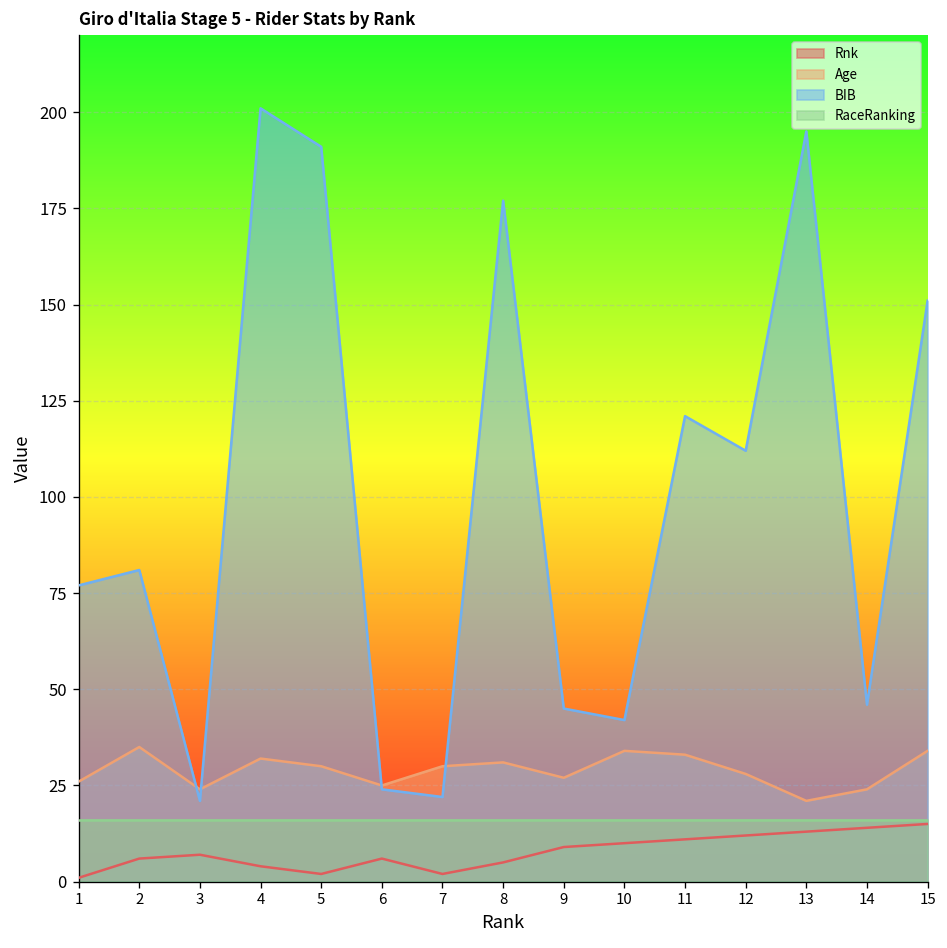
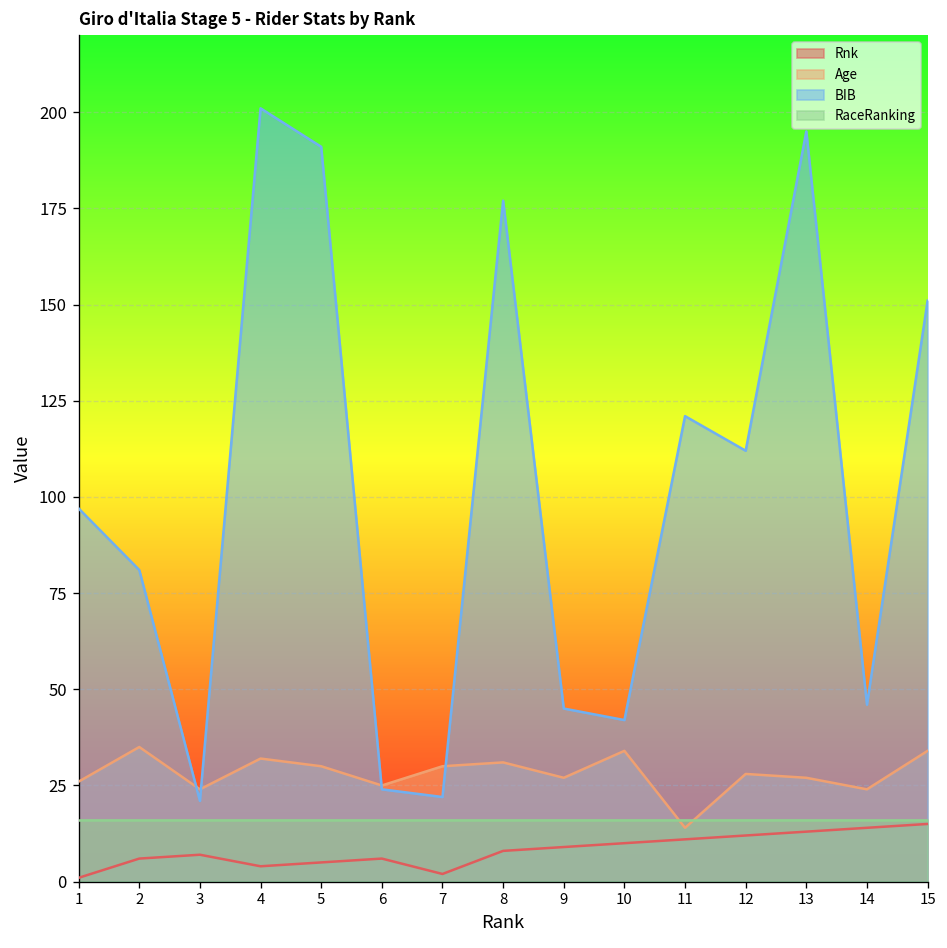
BIB, 1: 77 -> 97
Rnk, 5: 2 -> 5
Rnk, 8: 5 -> 8
Age, 11: 33 -> 14
Age, 13: 21 -> 27
